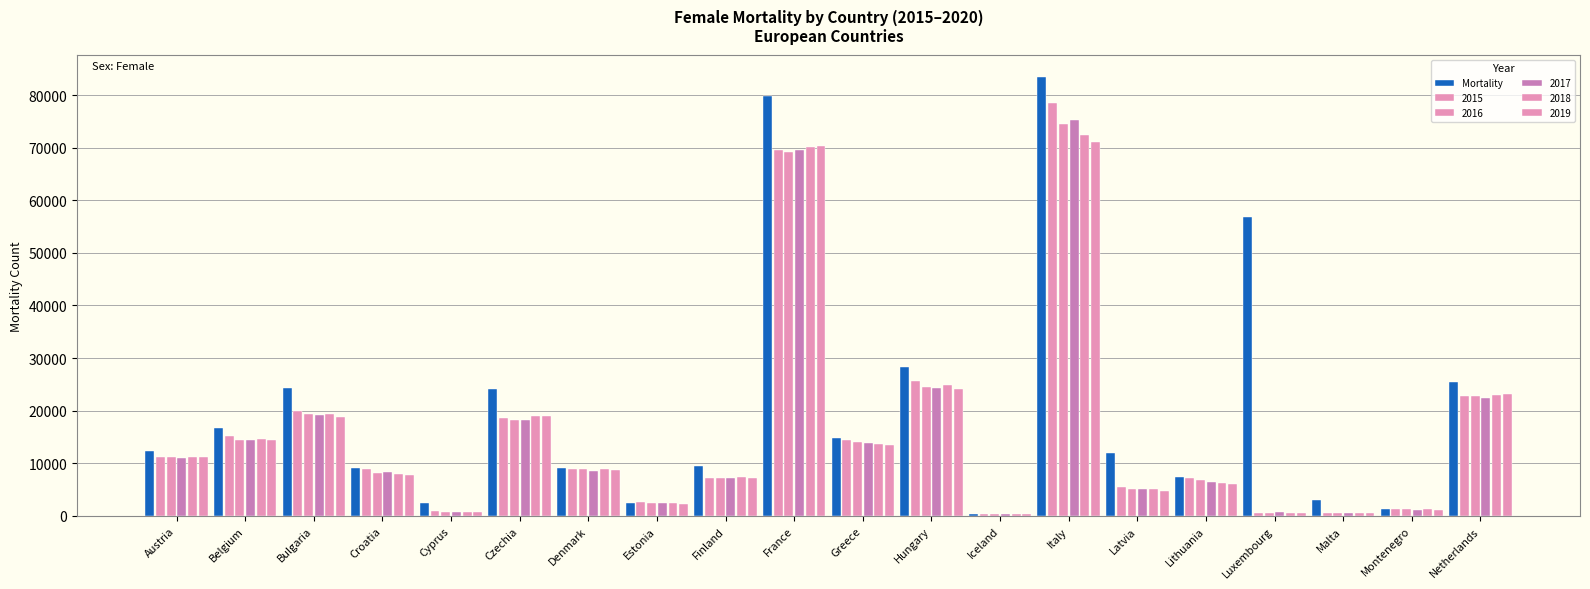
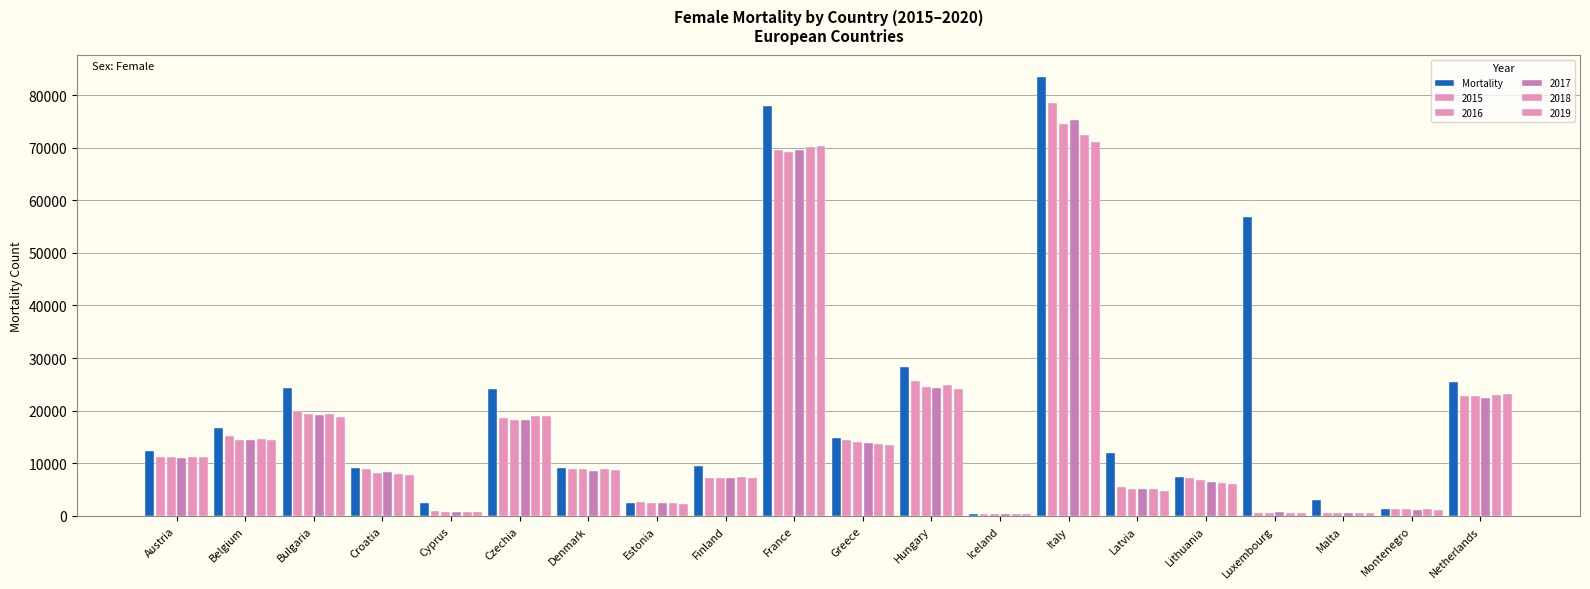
Mortality, France: 80000 -> 78000
